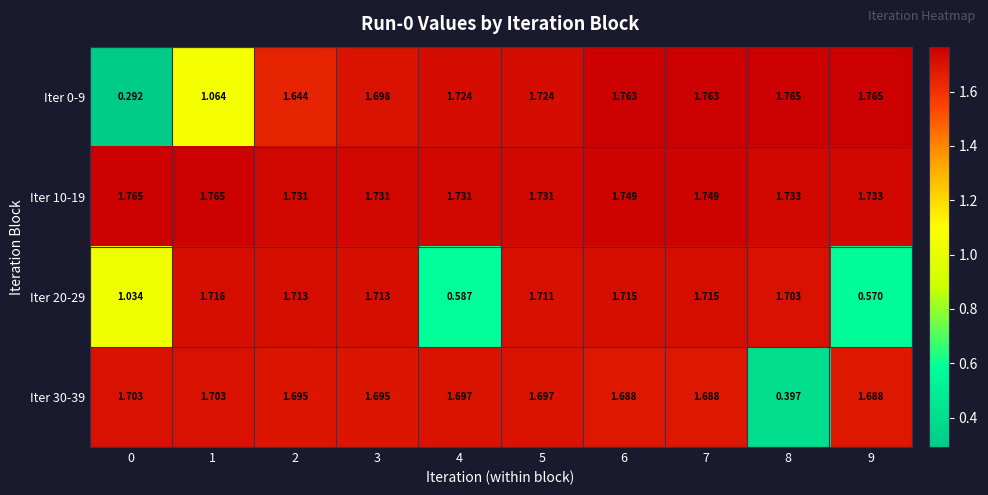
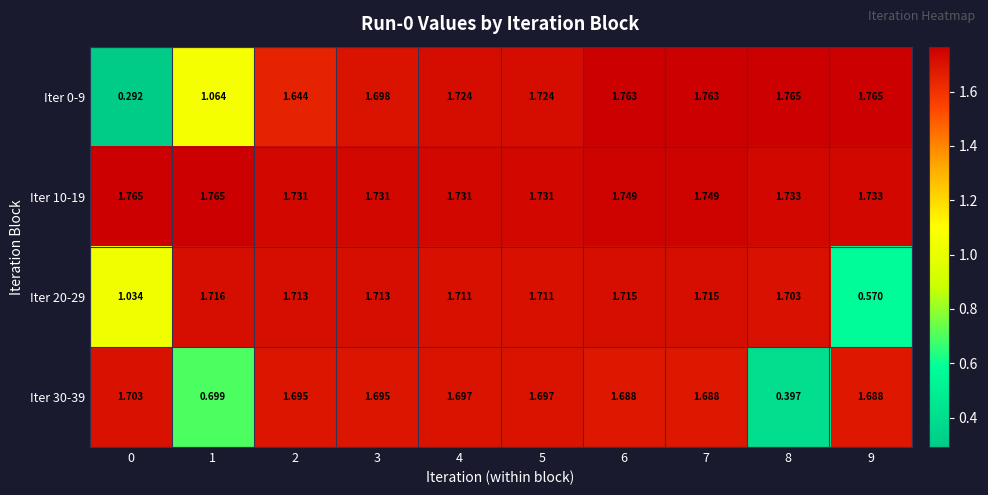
Iter 20-29, 4: 0.587 -> 1.711
Iter 30-39, 1: 1.703 -> 0.699
